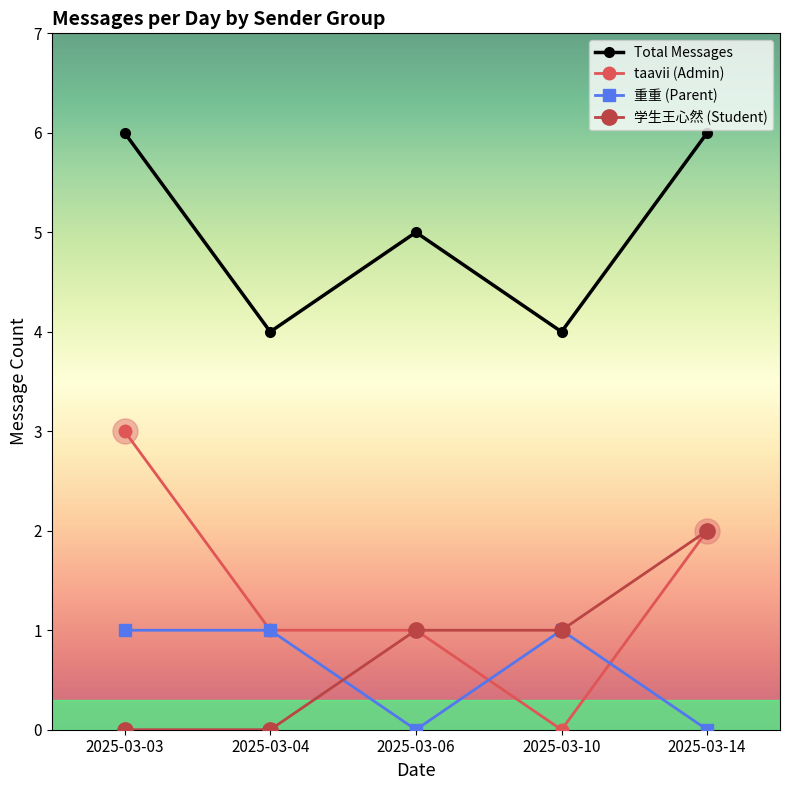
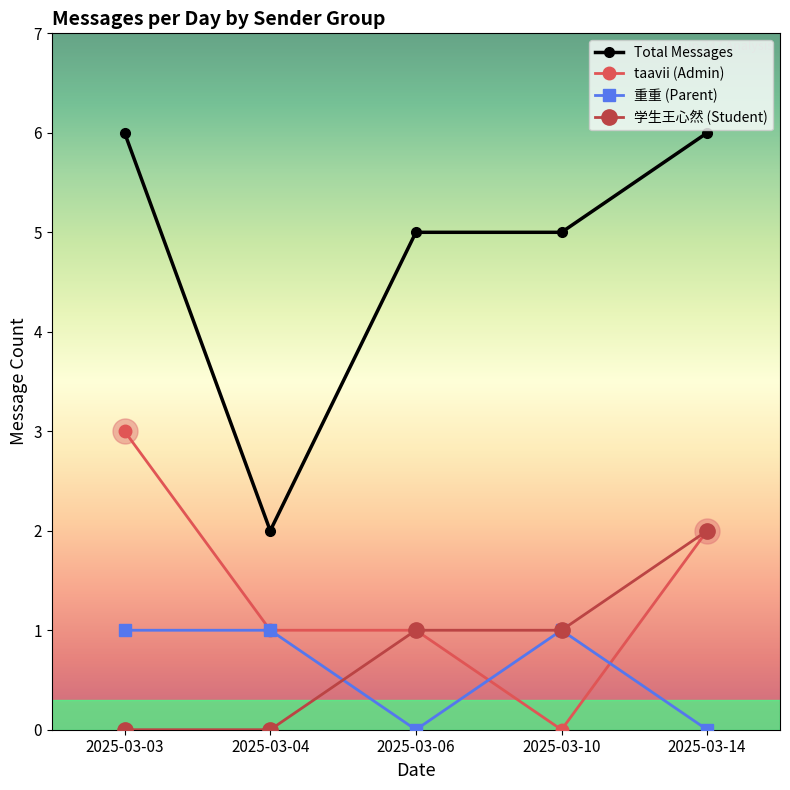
Total Messages, 2025-03-04: 4 -> 2
Total Messages, 2025-03-10: 4 -> 5
